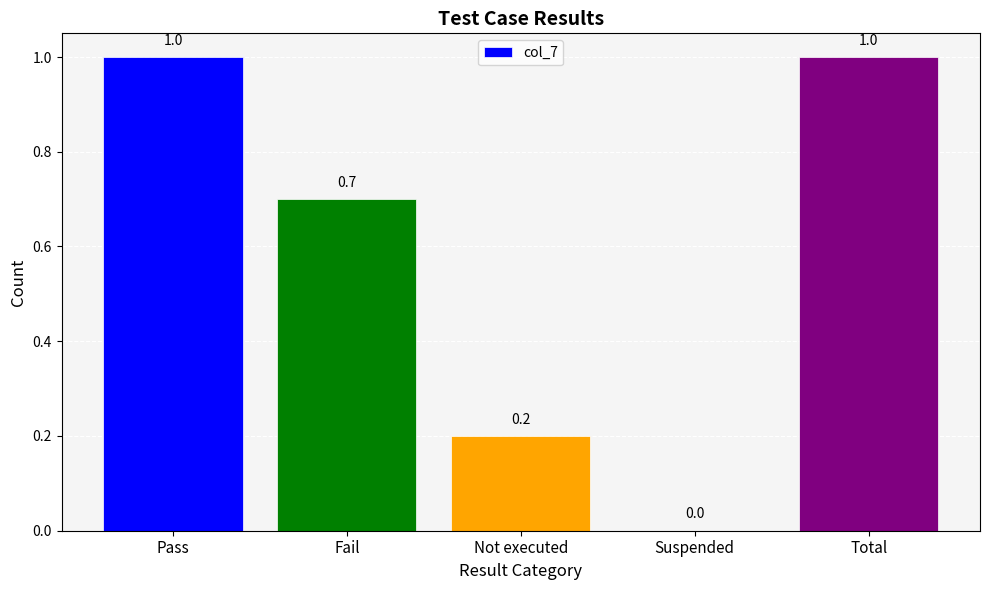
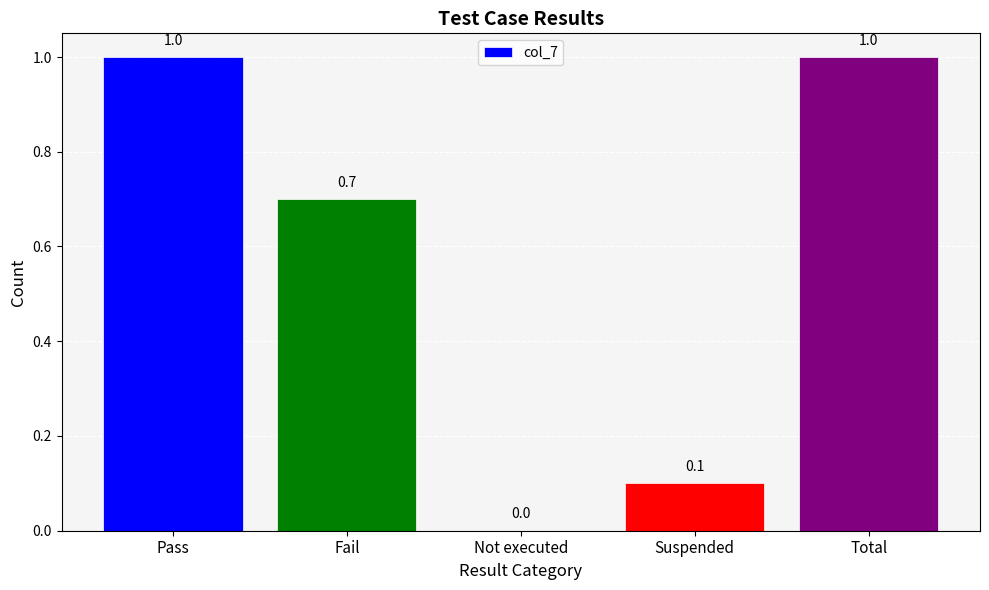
Not executed: 0.2 -> 0.0
Suspended: 0.0 -> 0.1
